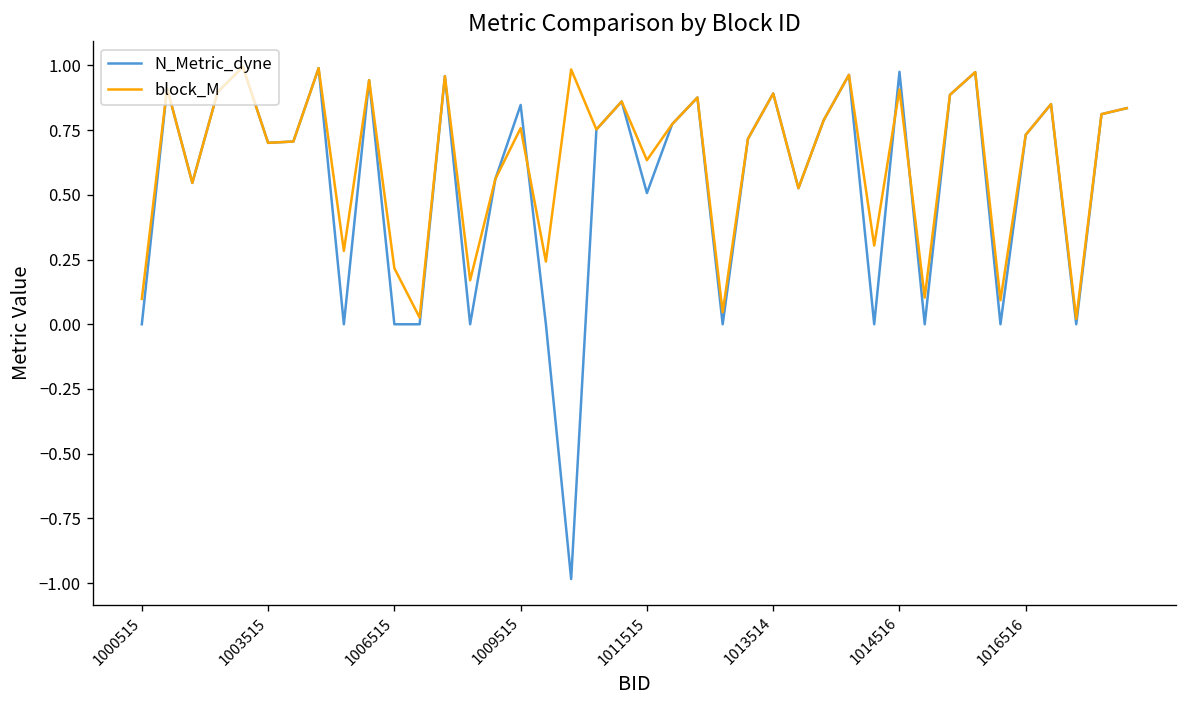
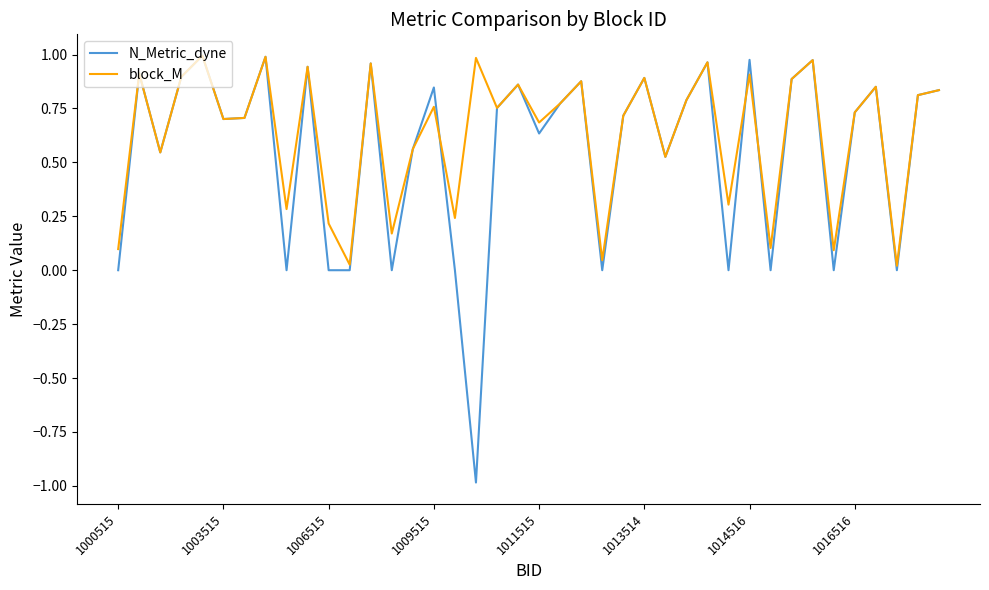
N_Metric_dyne, 1011515: 0.51 -> 0.63
block_M, 1011515: 0.63 -> 0.68
